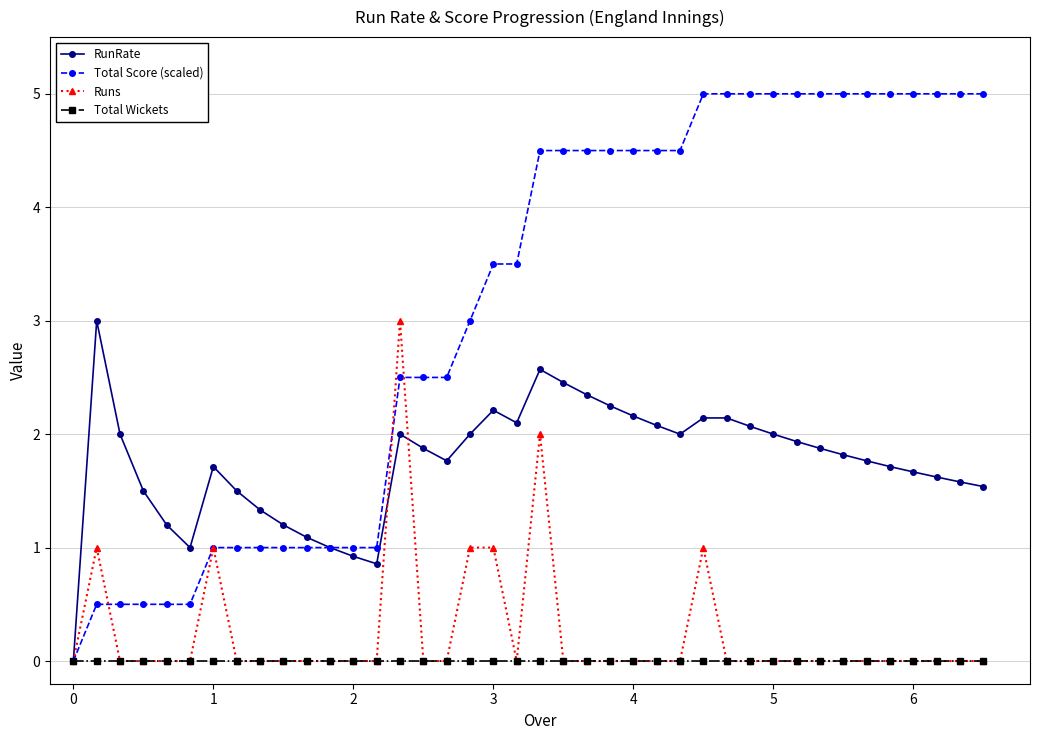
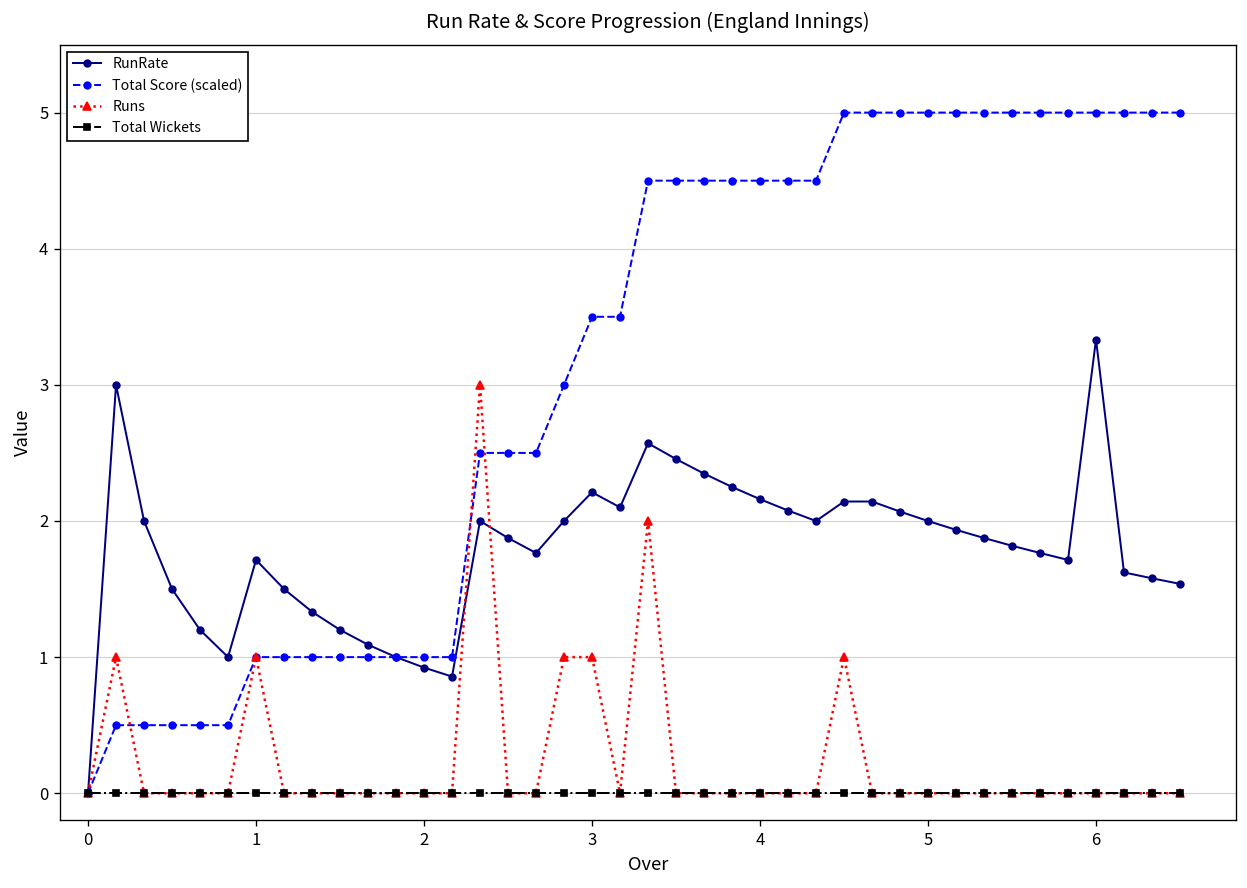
RunRate, 6: 1.67 -> 3.33
